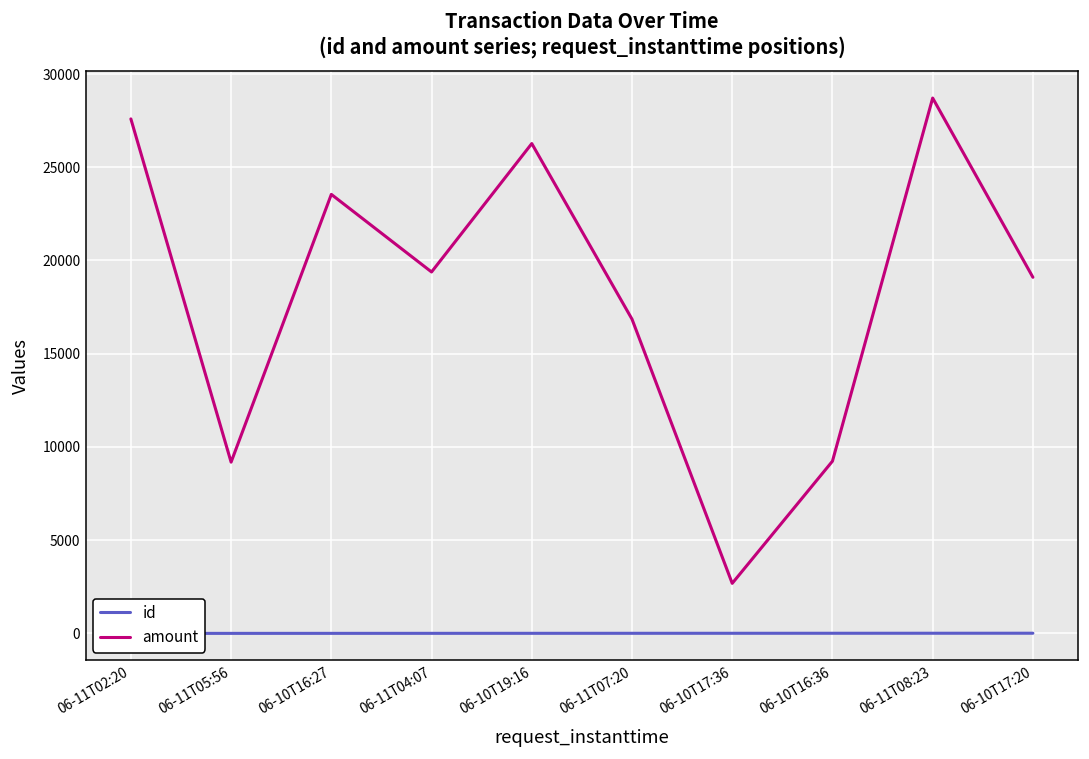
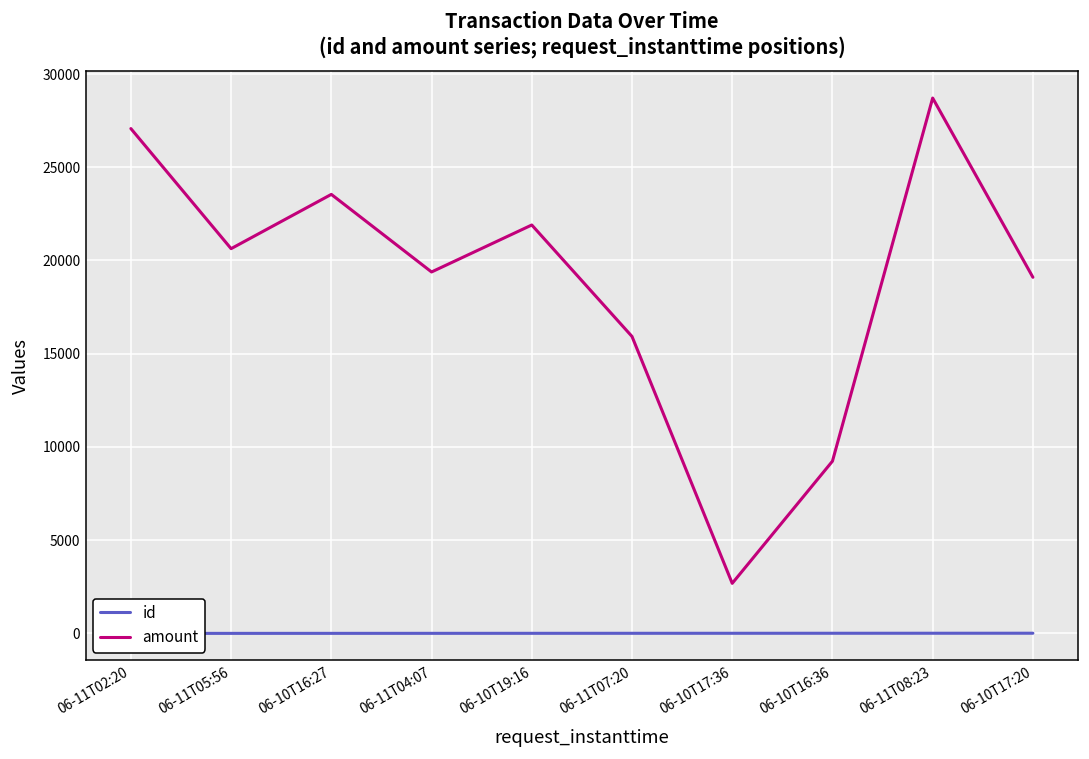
amount, 06-11T02:20: 27600 -> 27100
amount, 06-11T05:56: 9200 -> 20600
amount, 06-10T19:16: 26300 -> 21900
amount, 06-11T07:20: 16900 -> 15900
